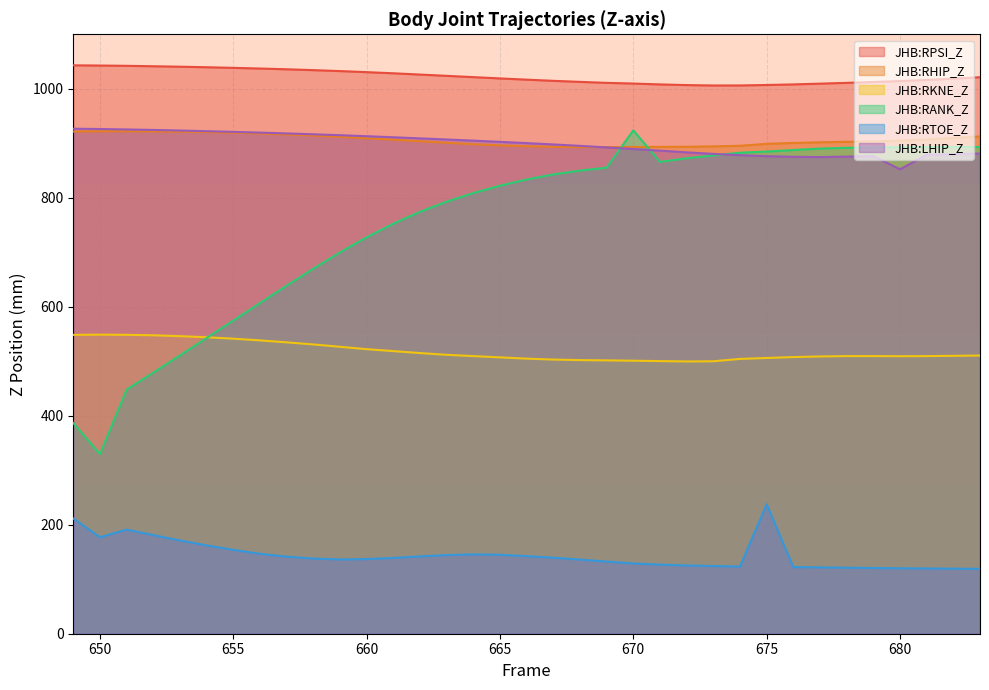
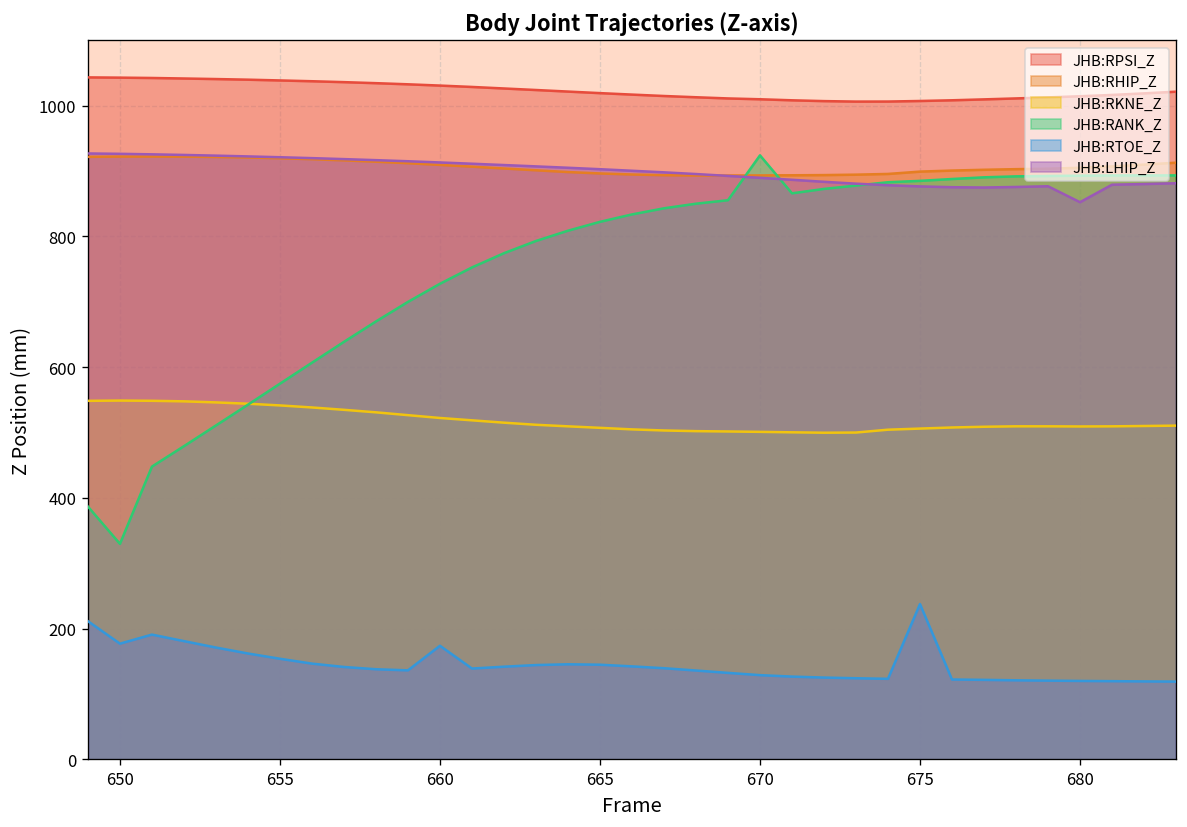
JHB:RTOE_Z, 660: 140 -> 170
